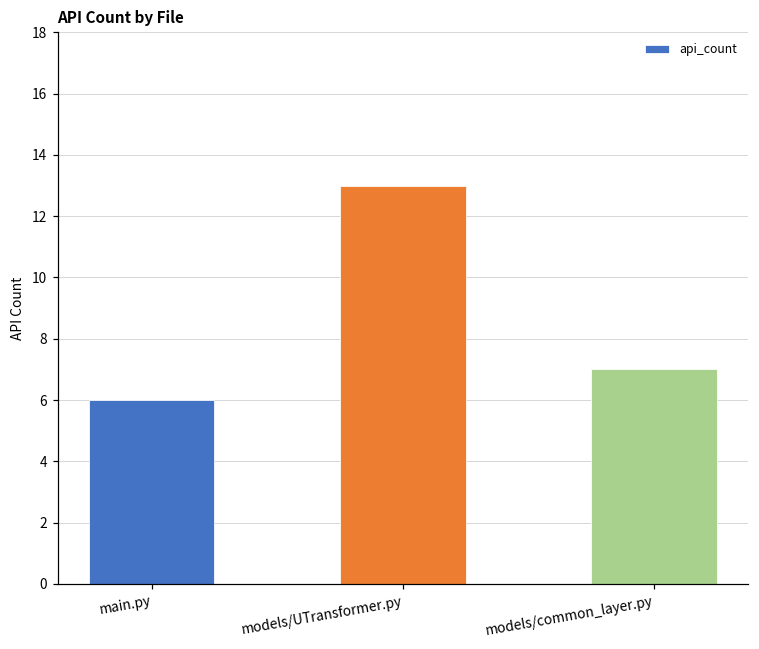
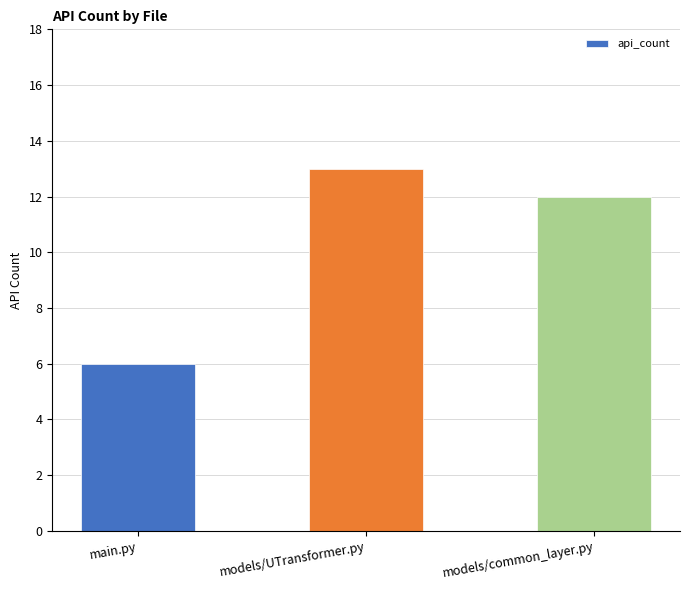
models/common_layer.py: 7 -> 12
